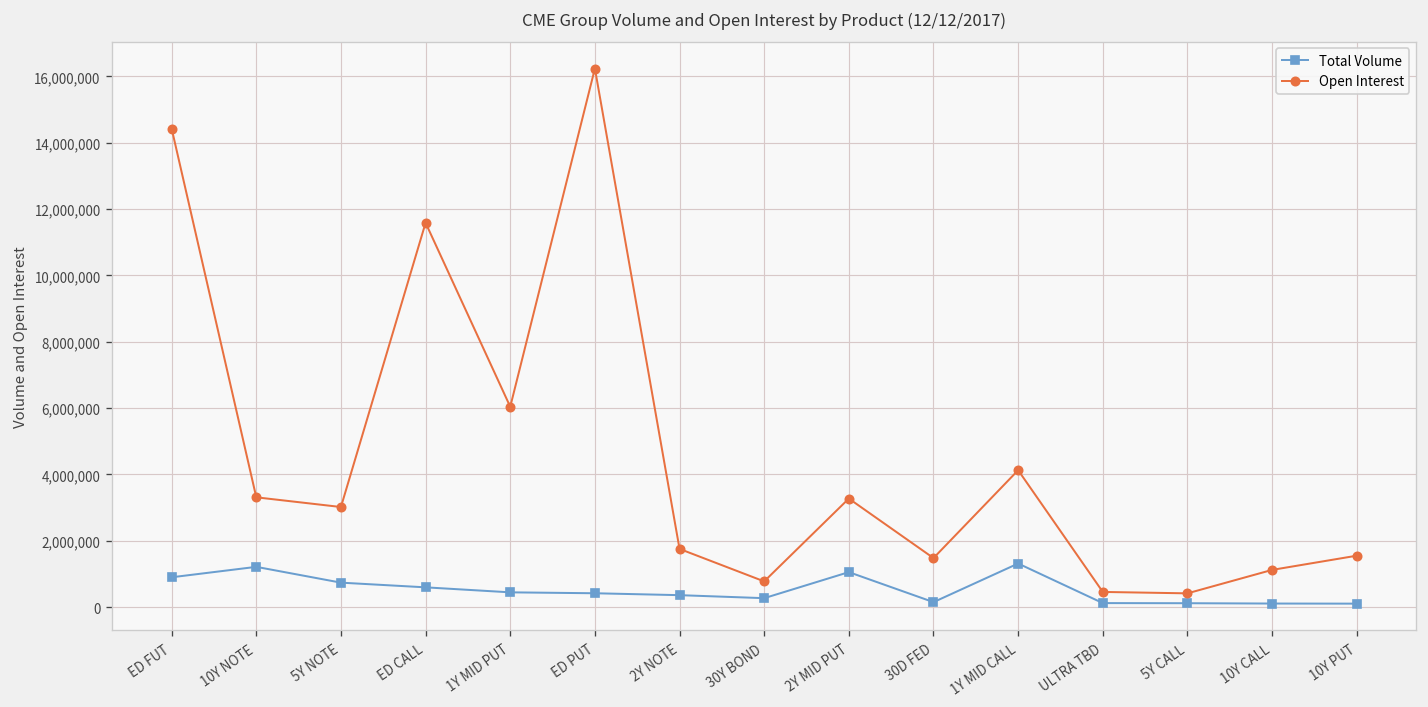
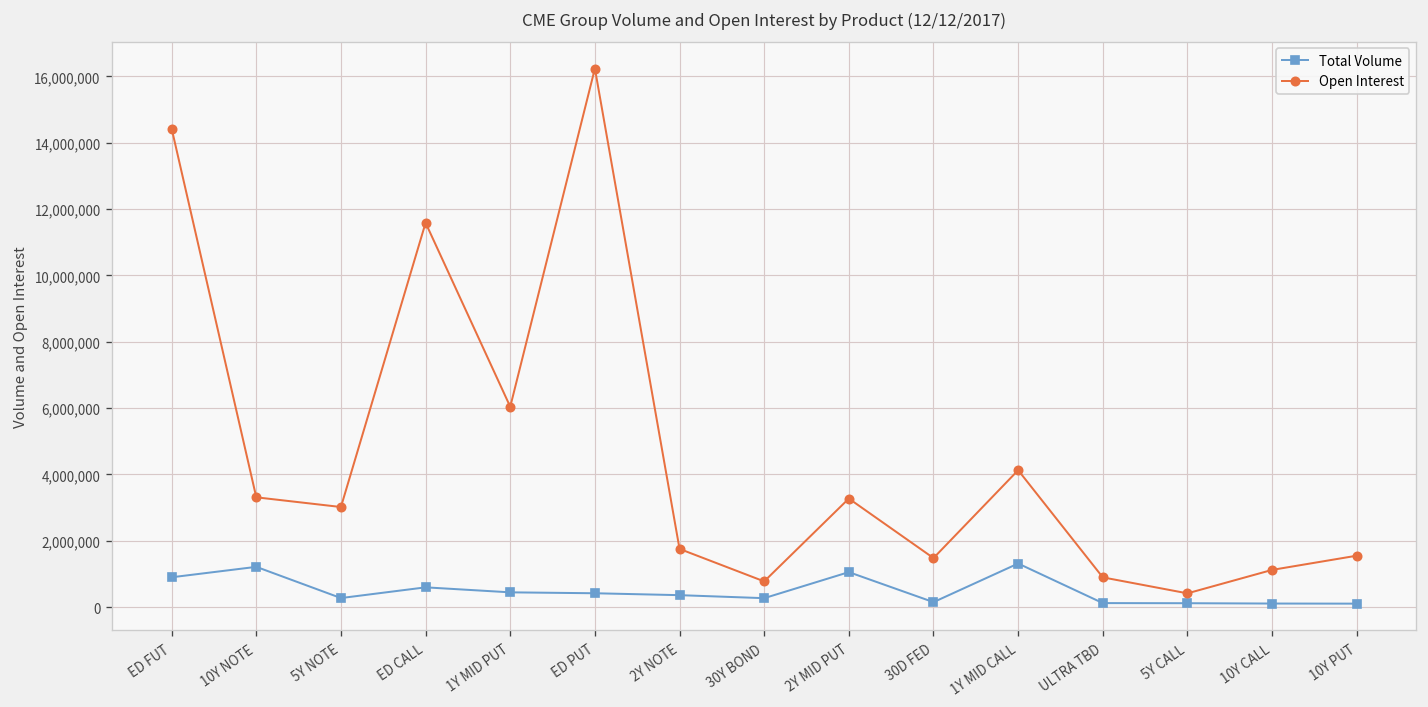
Total Volume, 5Y NOTE: 700,000 -> 300,000
Open Interest, ULTRA TBD: 500,000 -> 900,000
